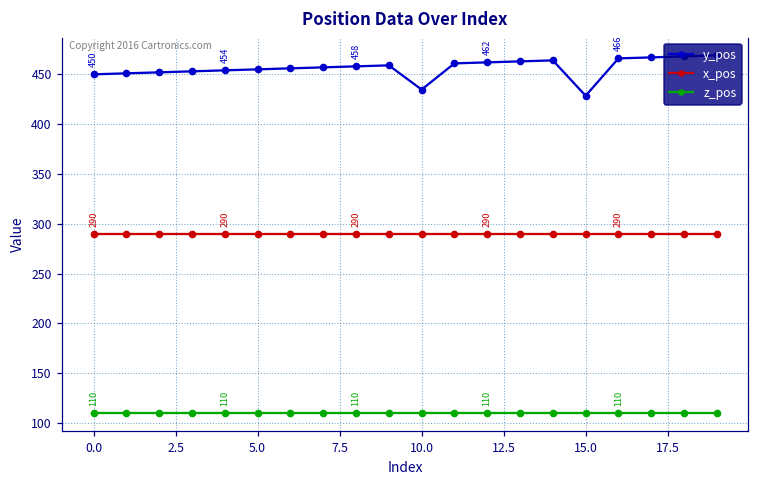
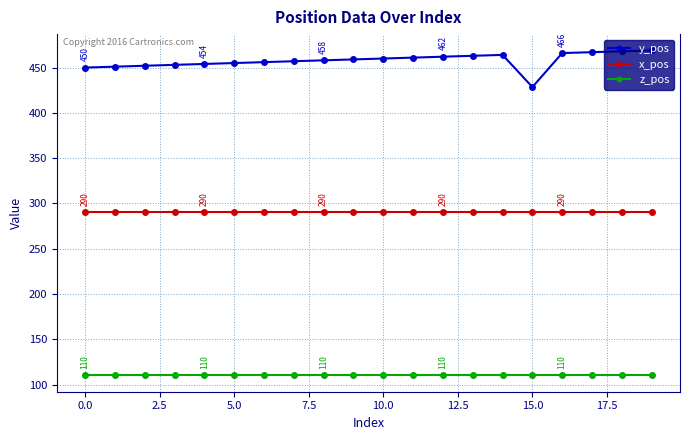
y_pos, 10.0: 430 -> 460
